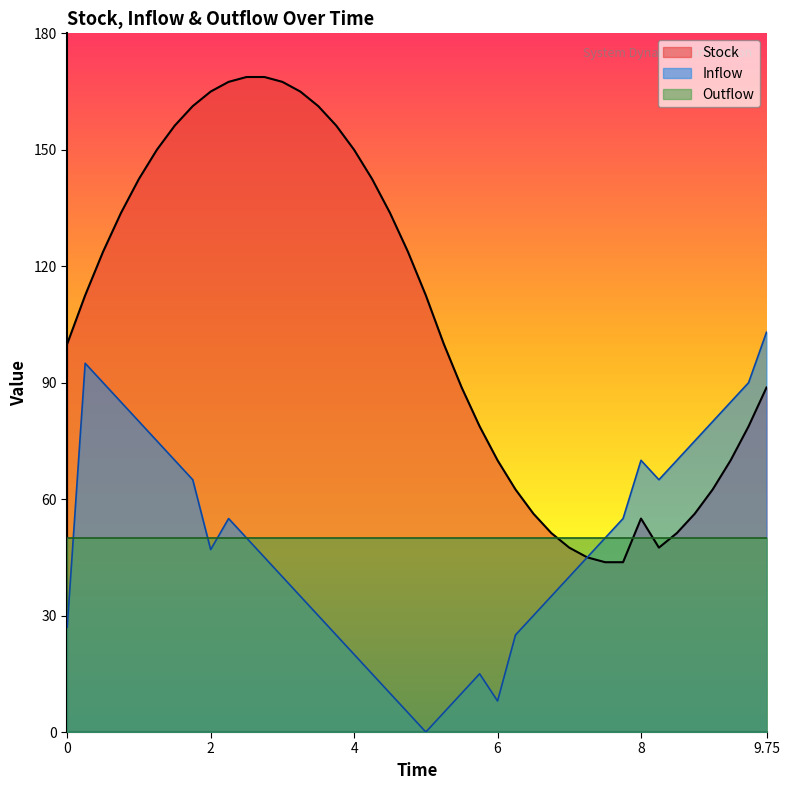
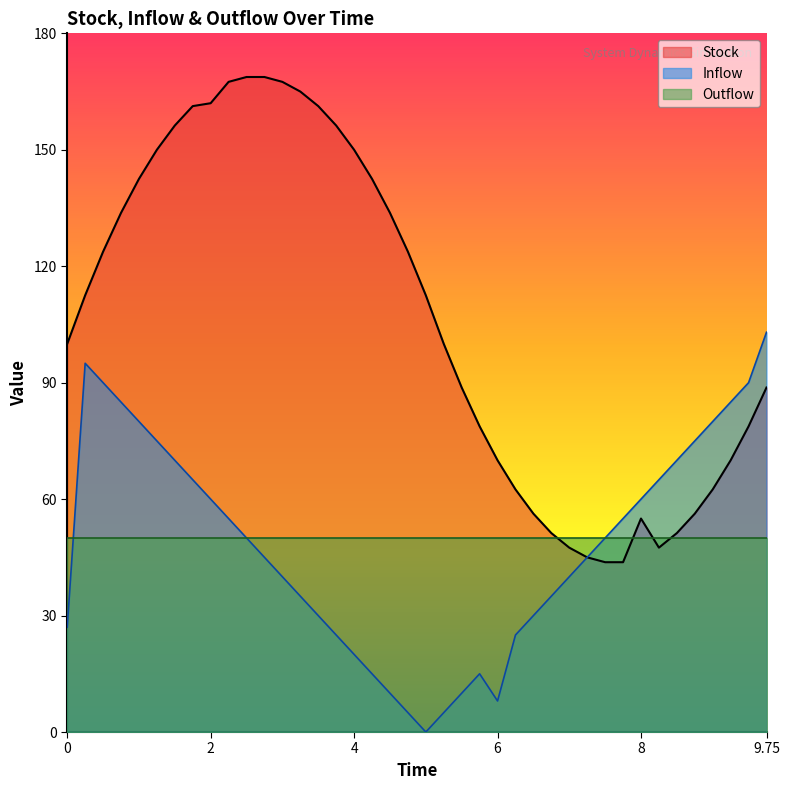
Stock, 2: 165 -> 162
Inflow, 2: 47 -> 60
Inflow, 8: 70 -> 60
